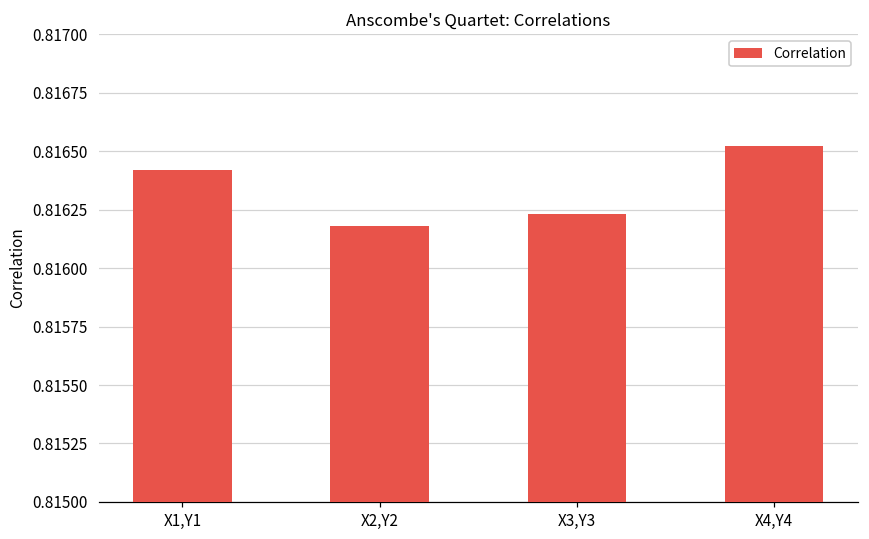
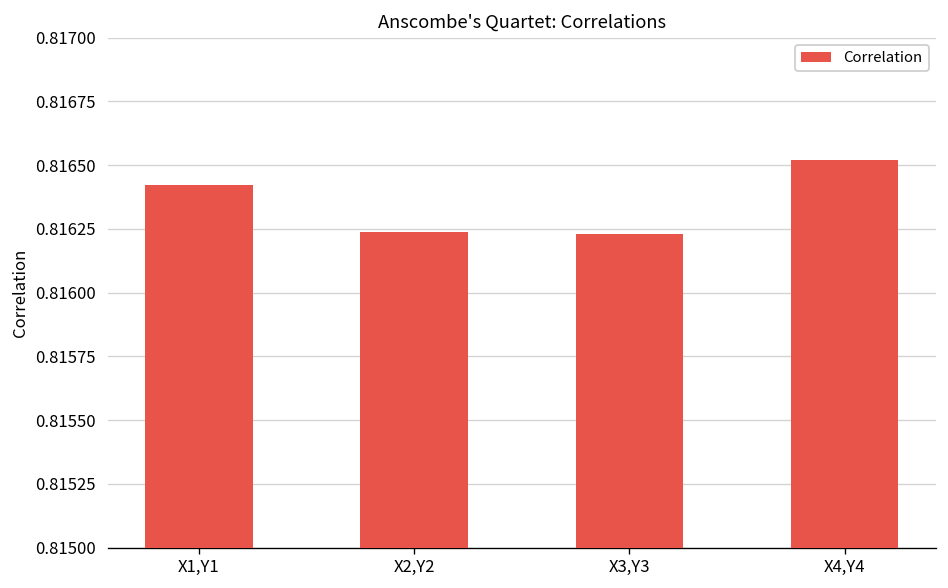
X2,Y2: 0.81618 -> 0.81624
